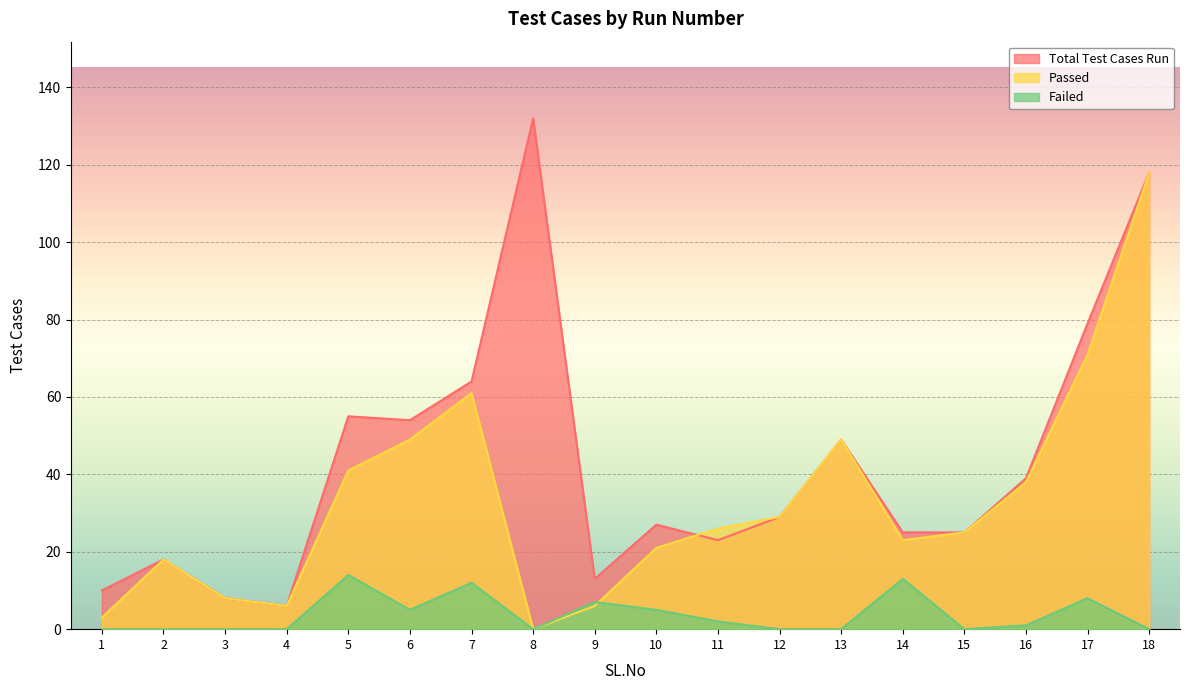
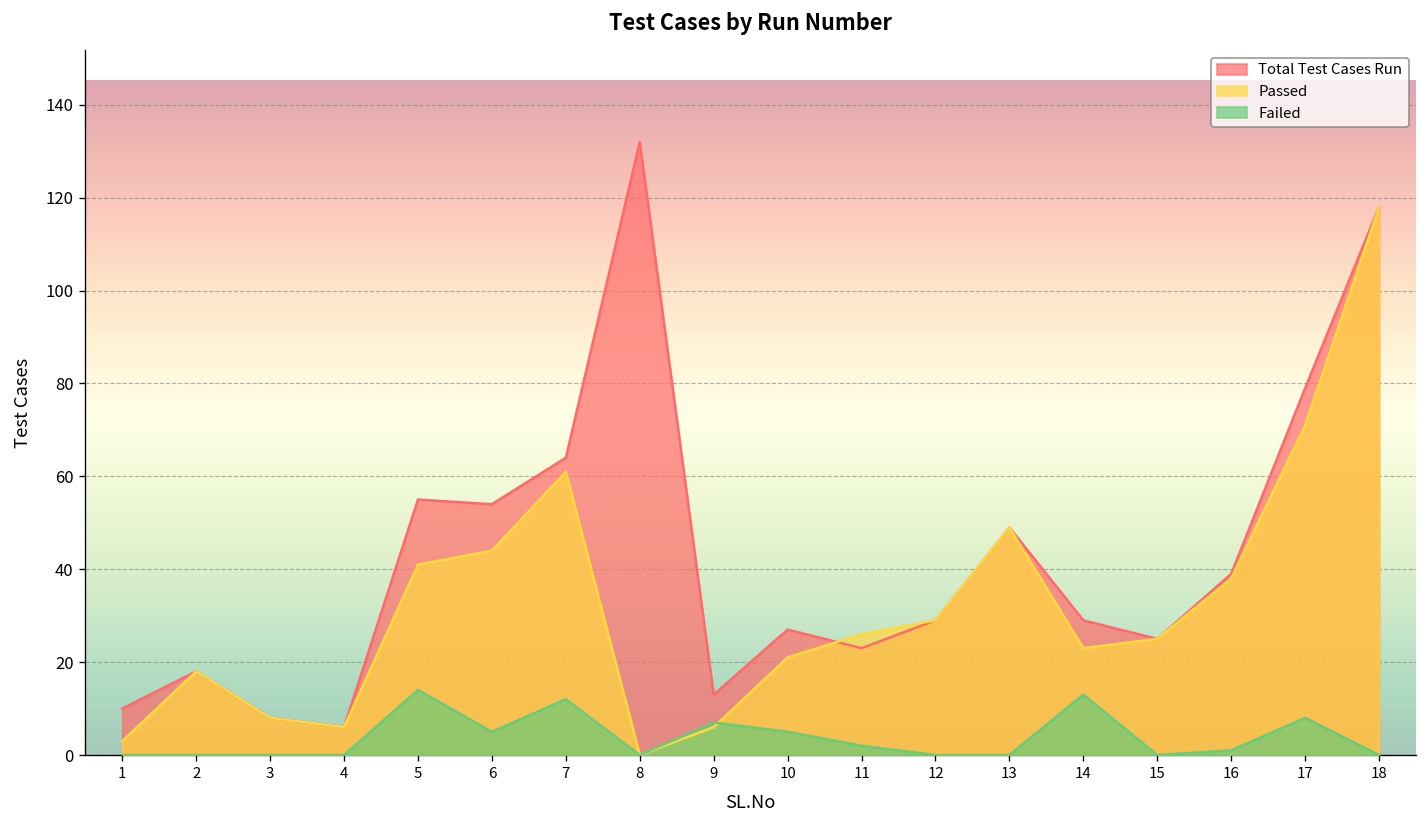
Passed, 6: 49 -> 44
Total Test Cases Run, 14: 25 -> 29
